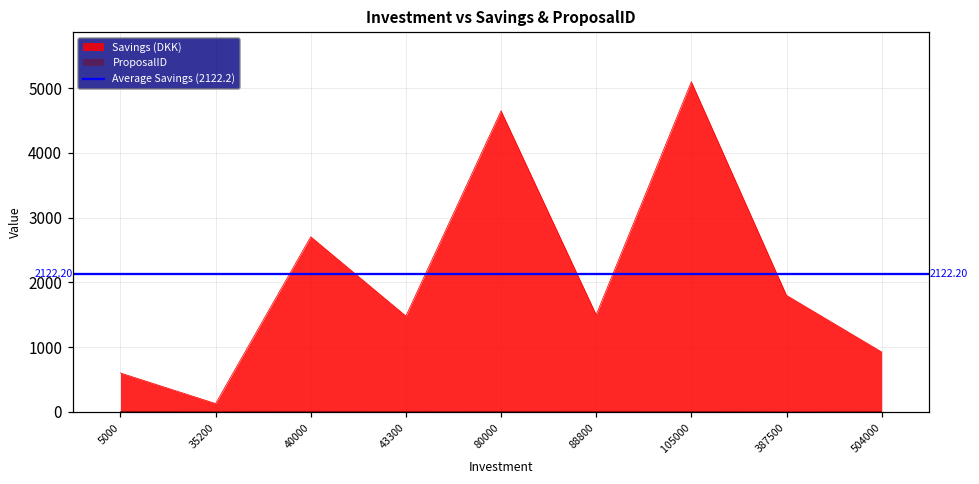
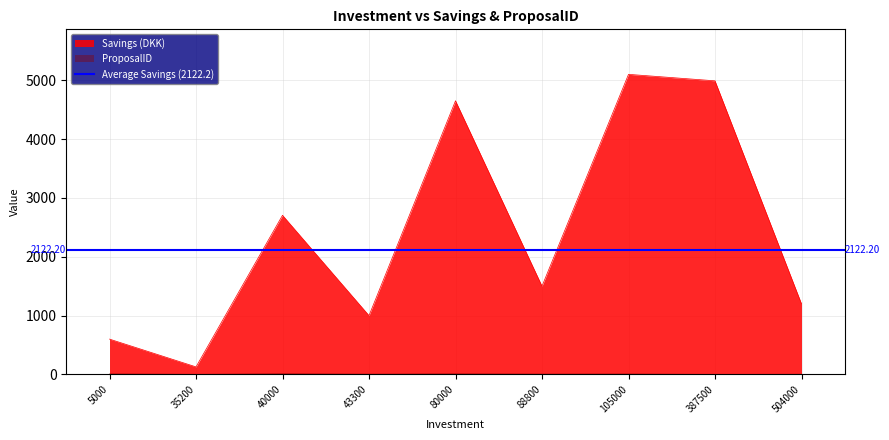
Savings (DKK), 43300: 1500 -> 1000
Savings (DKK), 387500: 1800 -> 5000
Savings (DKK), 504000: 900 -> 1200
